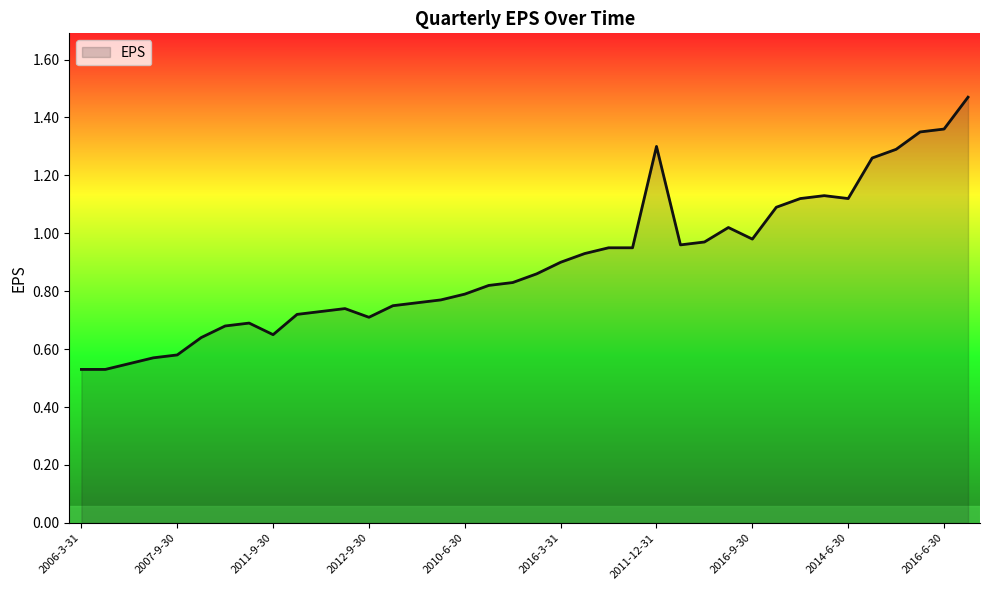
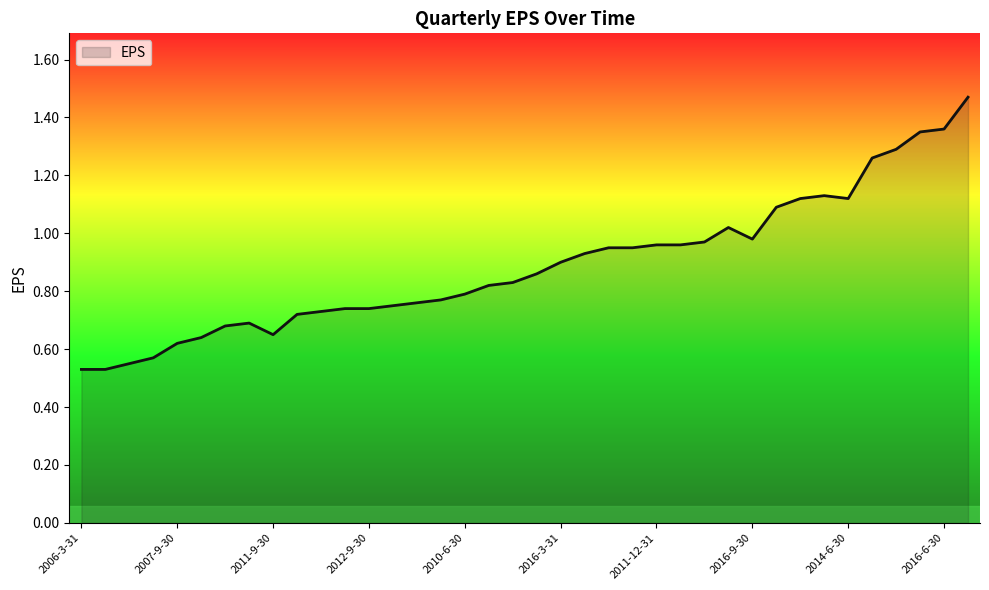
2007-9-30: 0.58 -> 0.62
2012-9-30: 0.71 -> 0.74
2011-12-31: 1.30 -> 0.96
